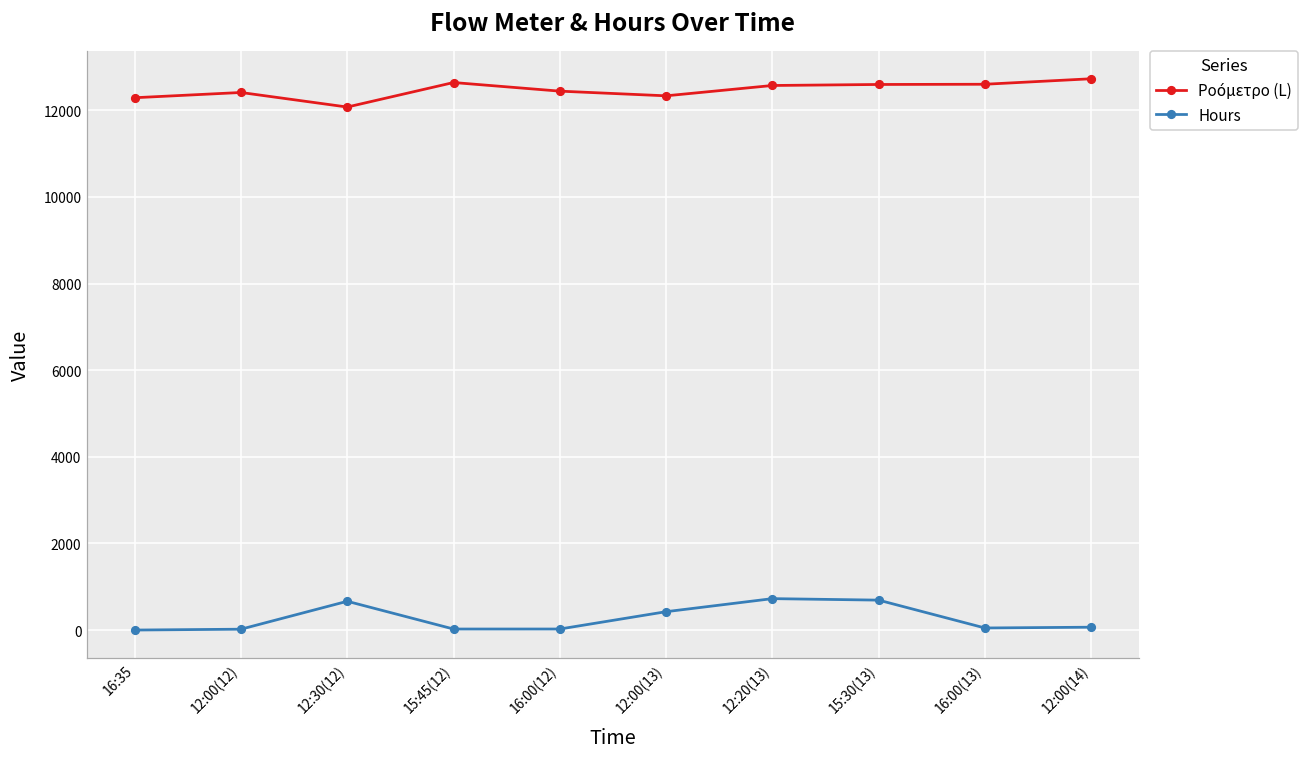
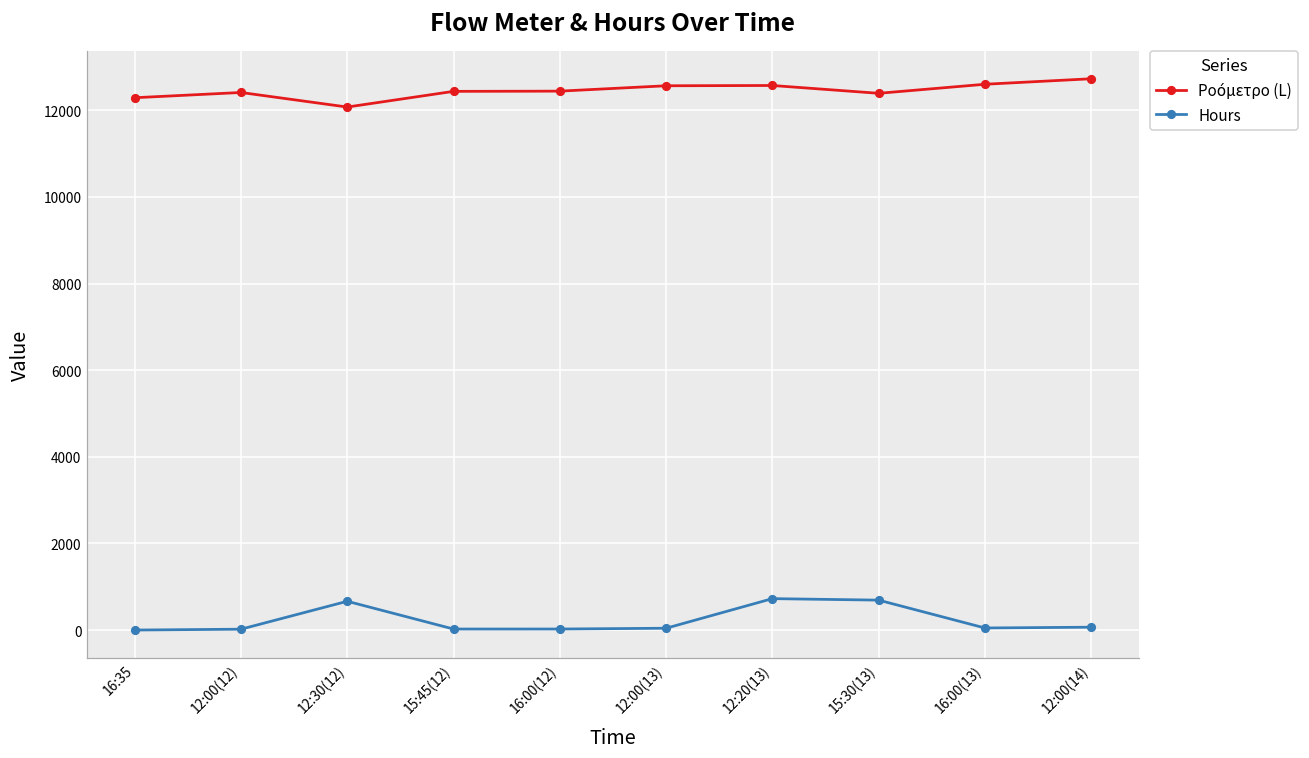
Ροόμετρο (L), 15:45(12): 12600 -> 12400
Ροόμετρο (L), 12:00(13): 12300 -> 12600
Hours, 12:00(13): 400 -> 0
Ροόμετρο (L), 15:30(13): 12600 -> 12400
